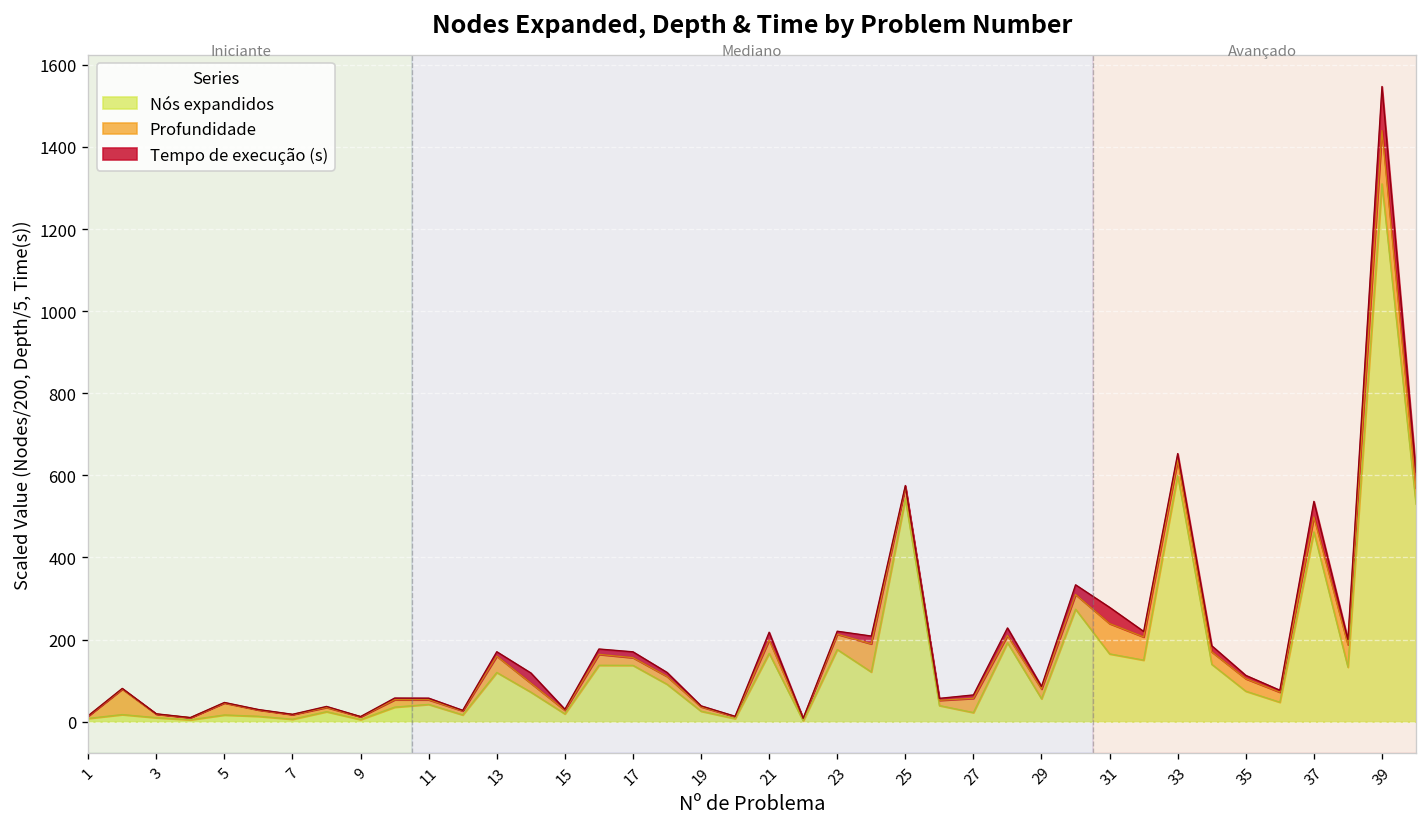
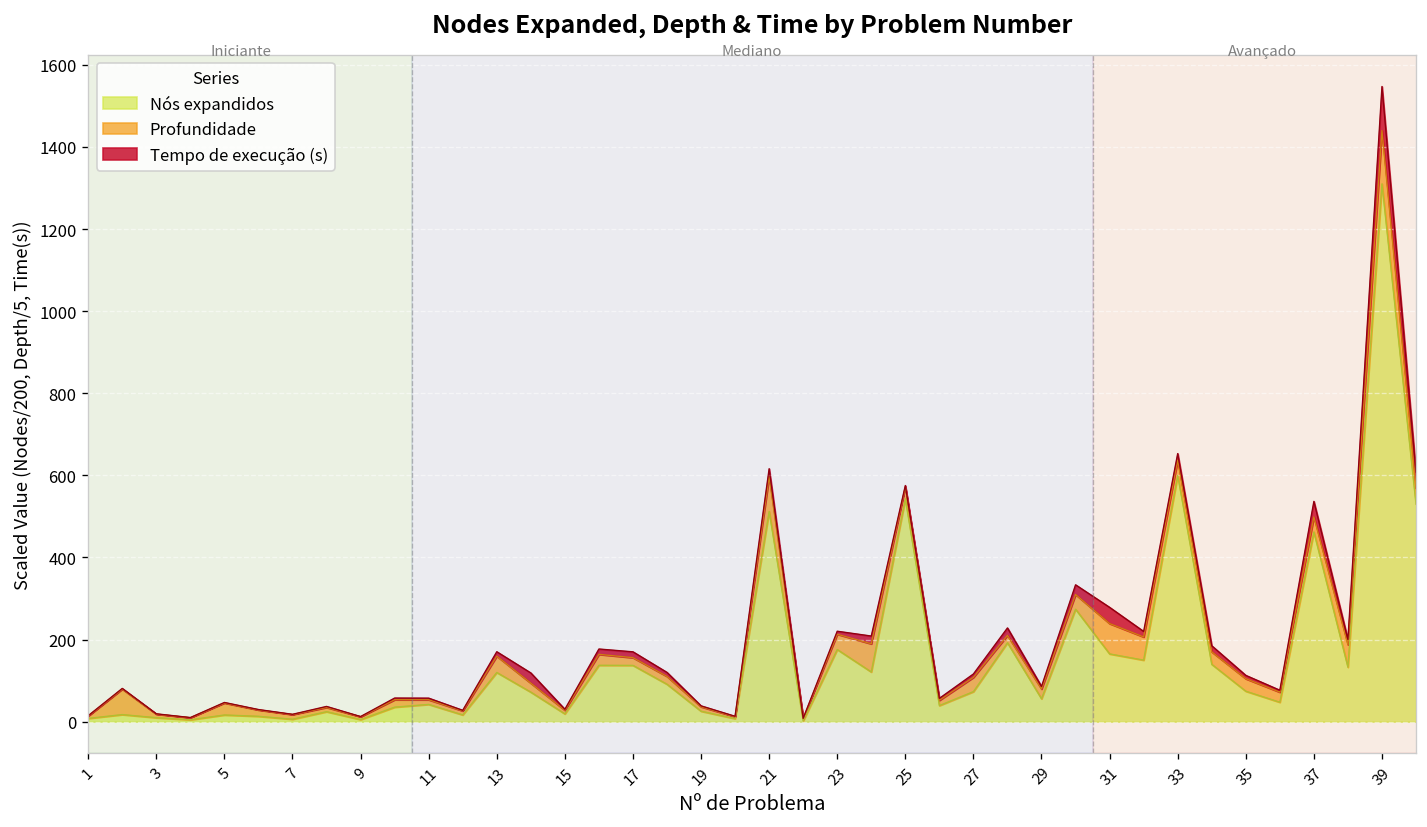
Nós expandidos, 21: 170 -> 510
Profundidade, 21: 30 -> 90
Nós expandidos, 27: 20 -> 70
